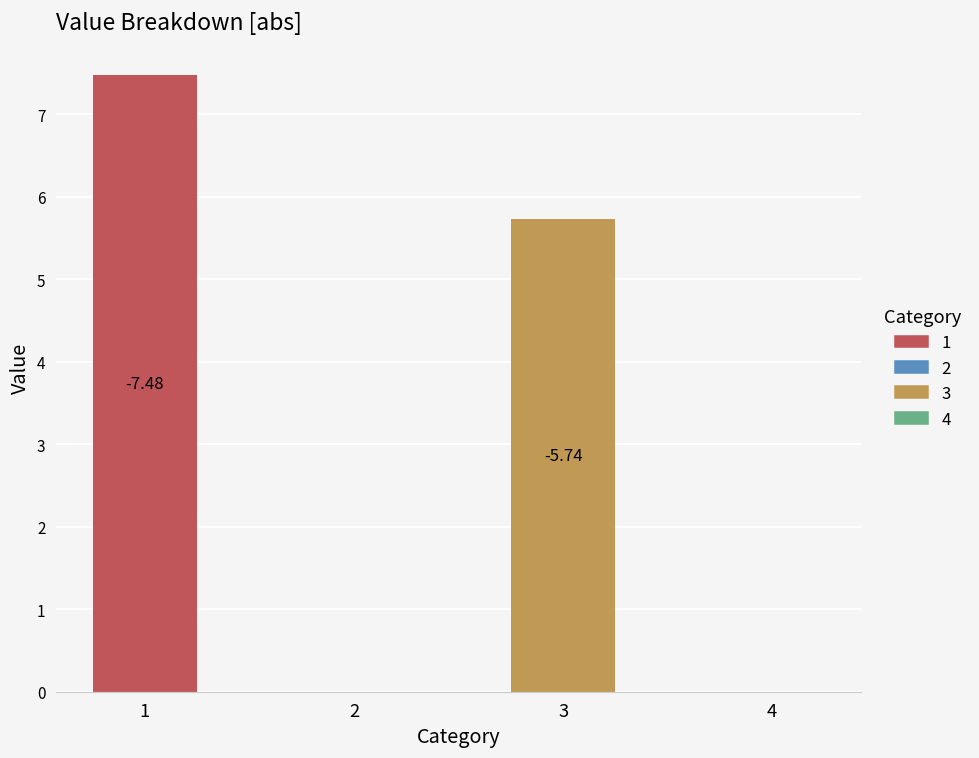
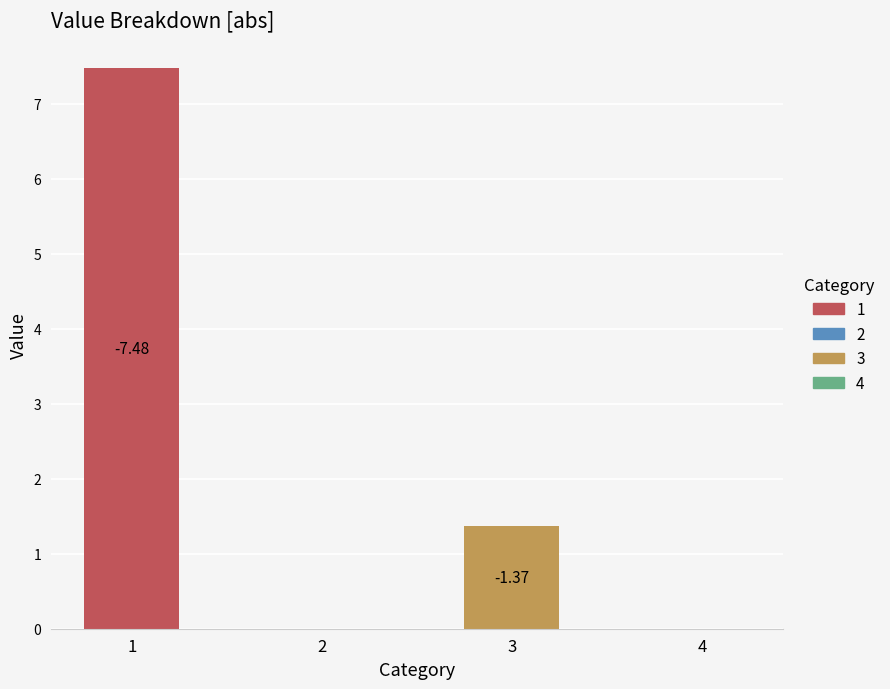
3: -5.74 -> -1.37
